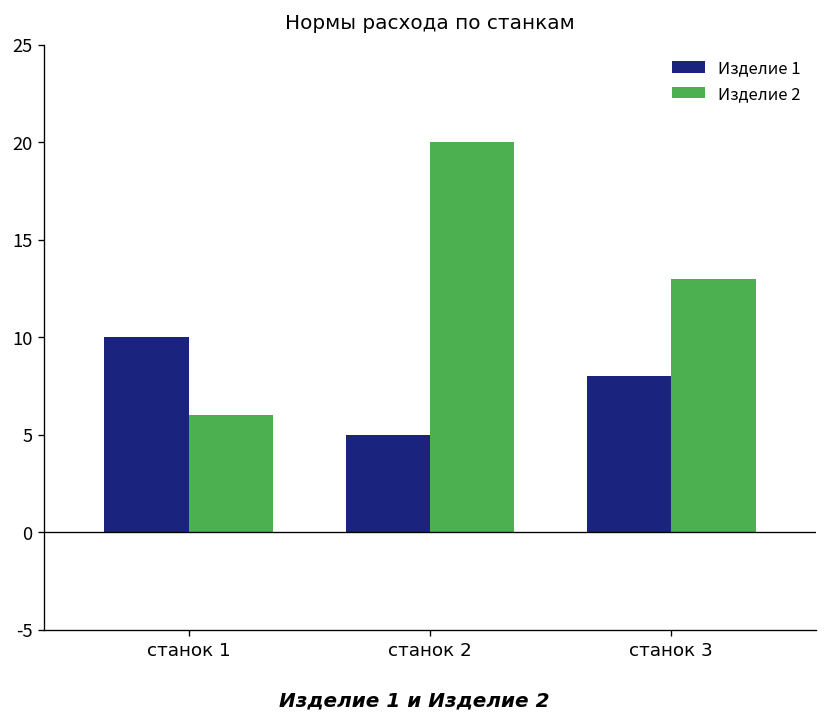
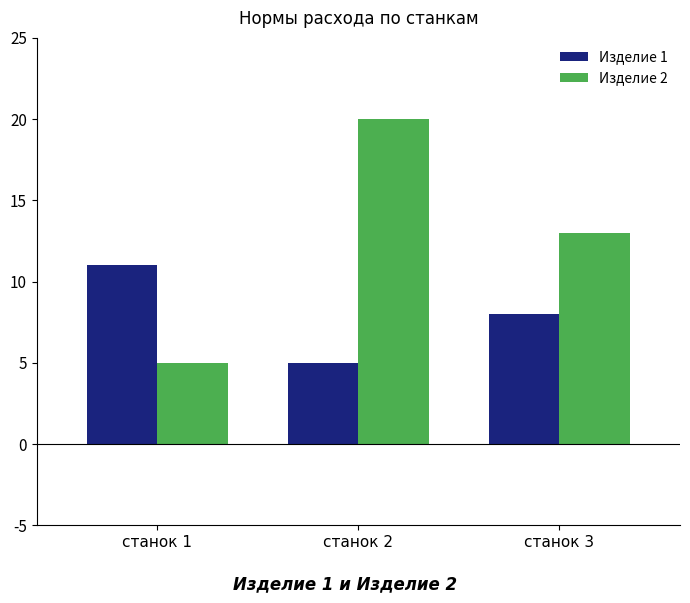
Изделие 1, станок 1: 10 -> 11
Изделие 2, станок 1: 6 -> 5
